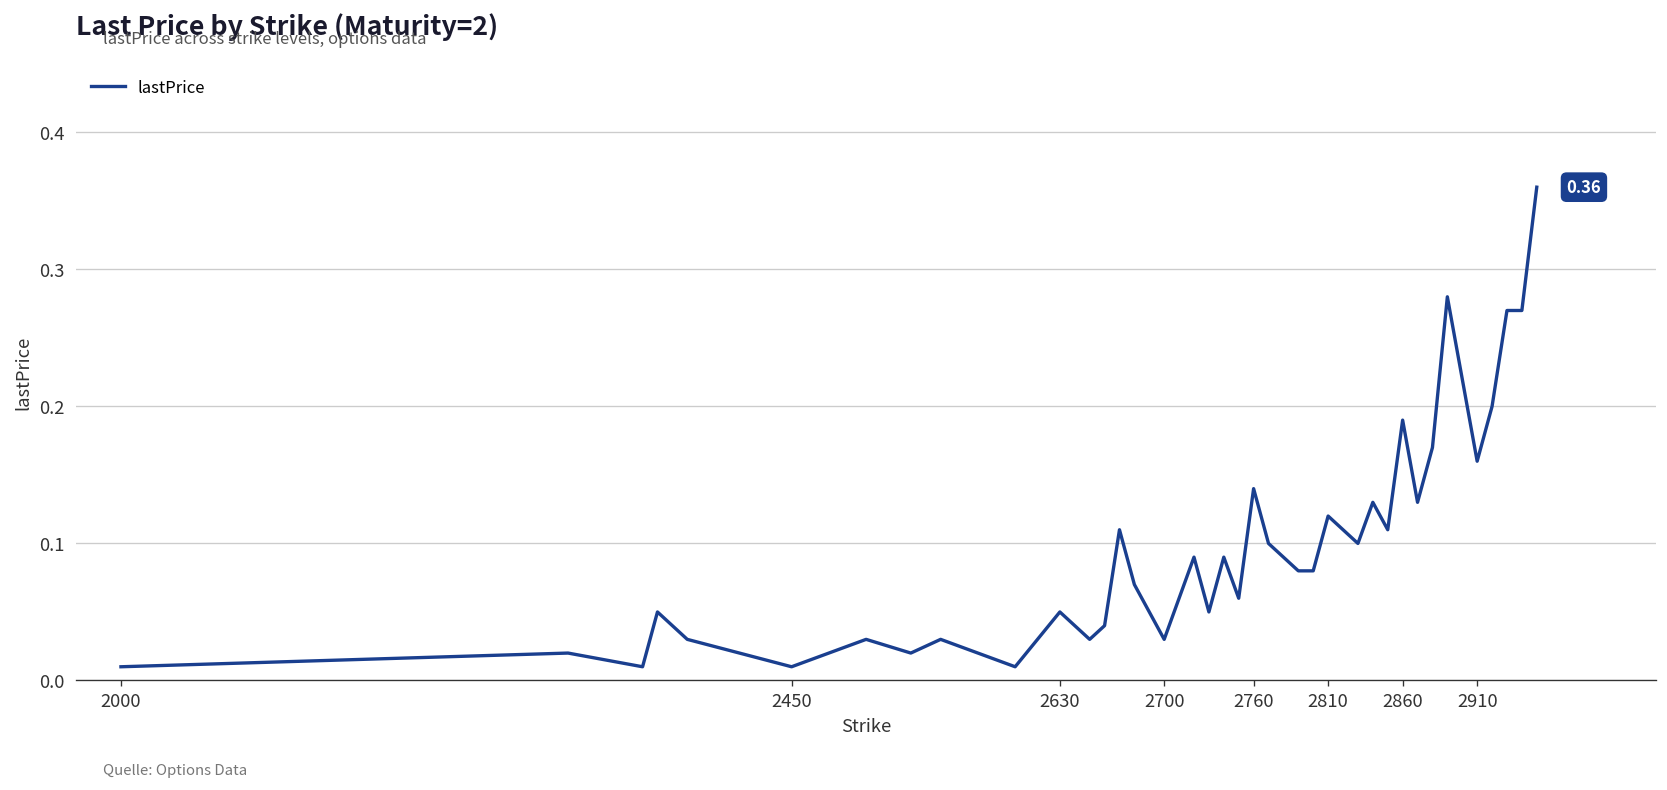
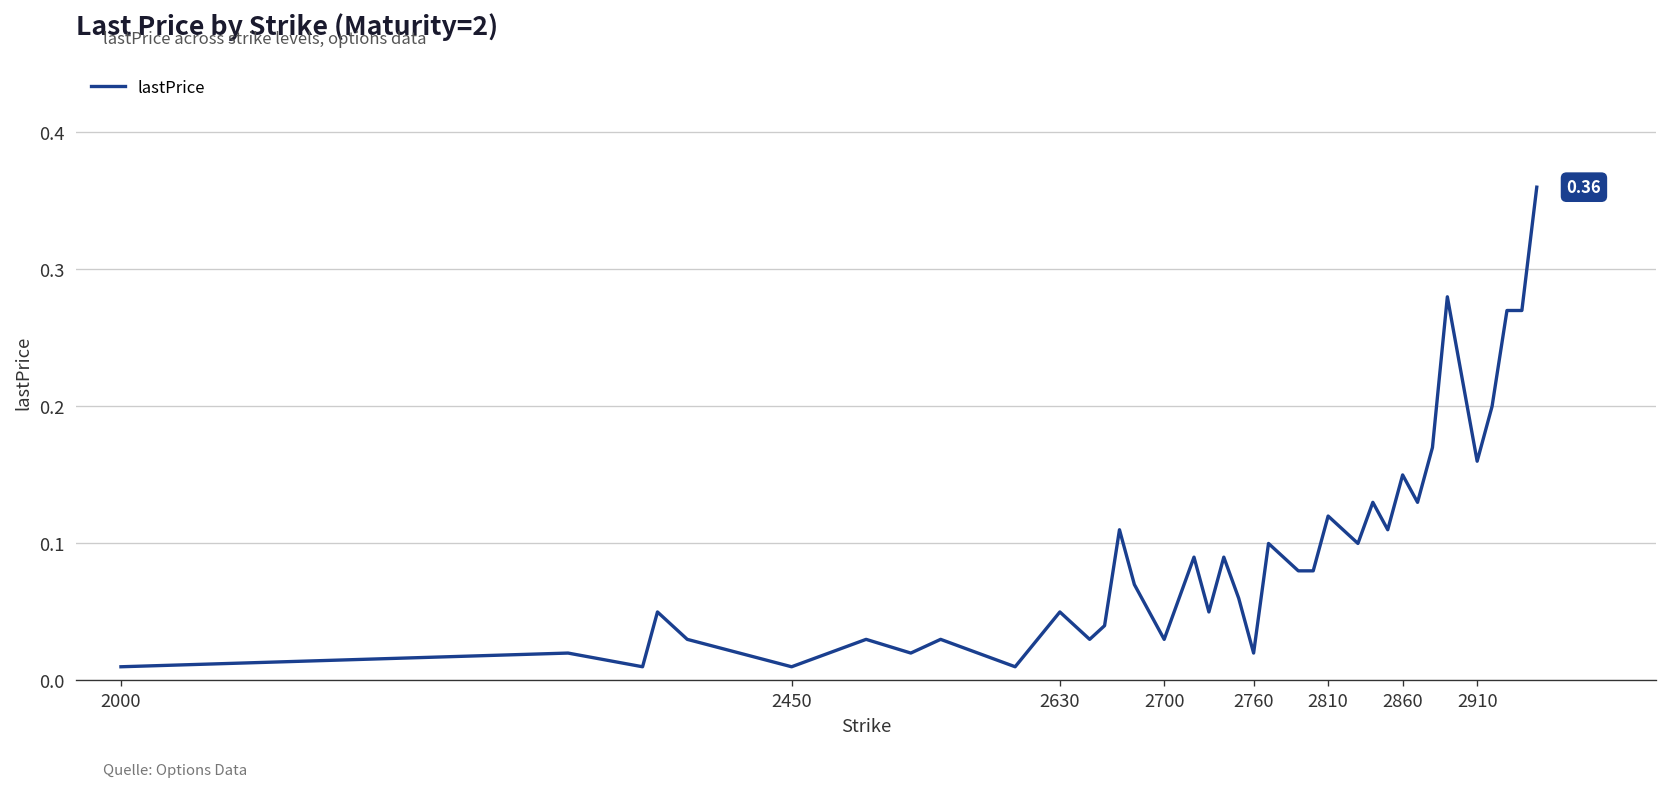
2760: 0.14 -> 0.02
2860: 0.19 -> 0.15
